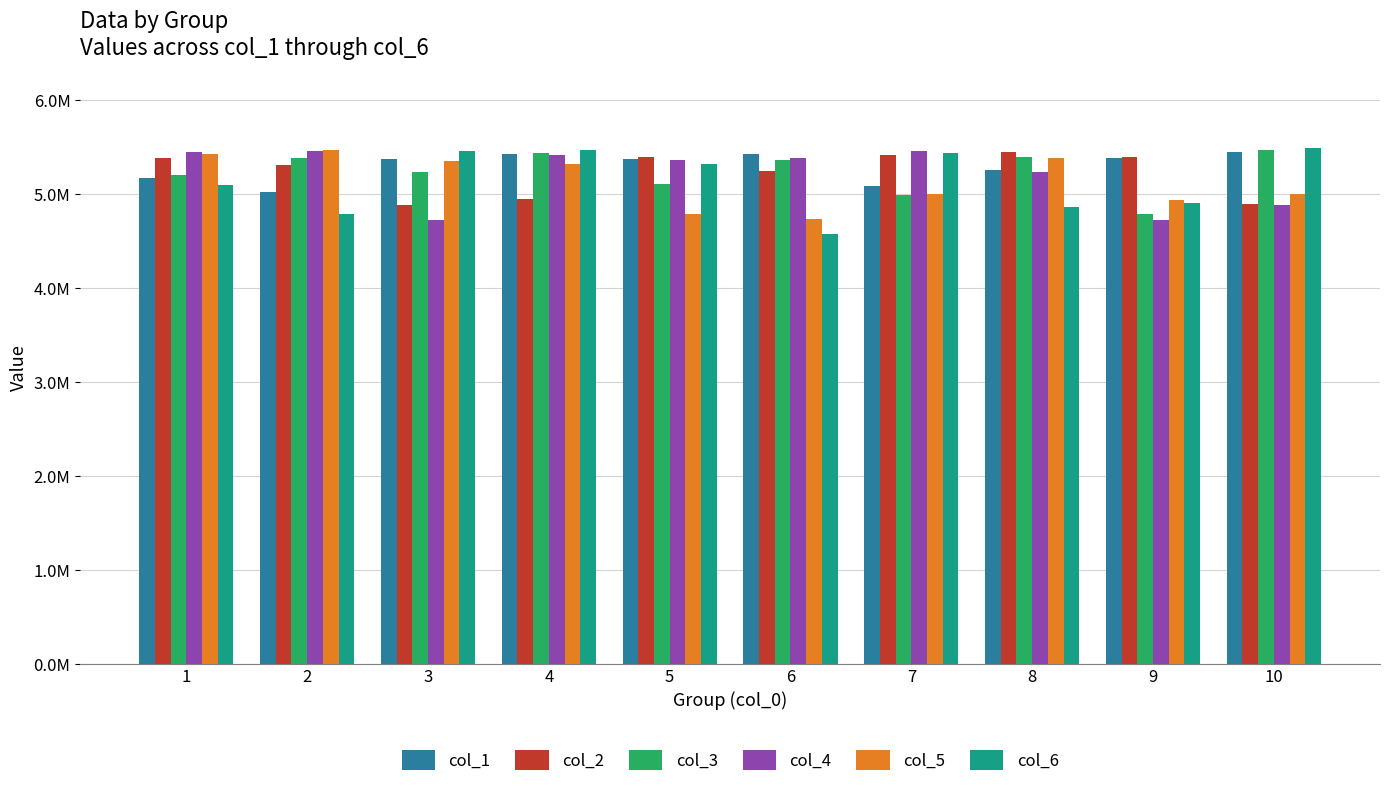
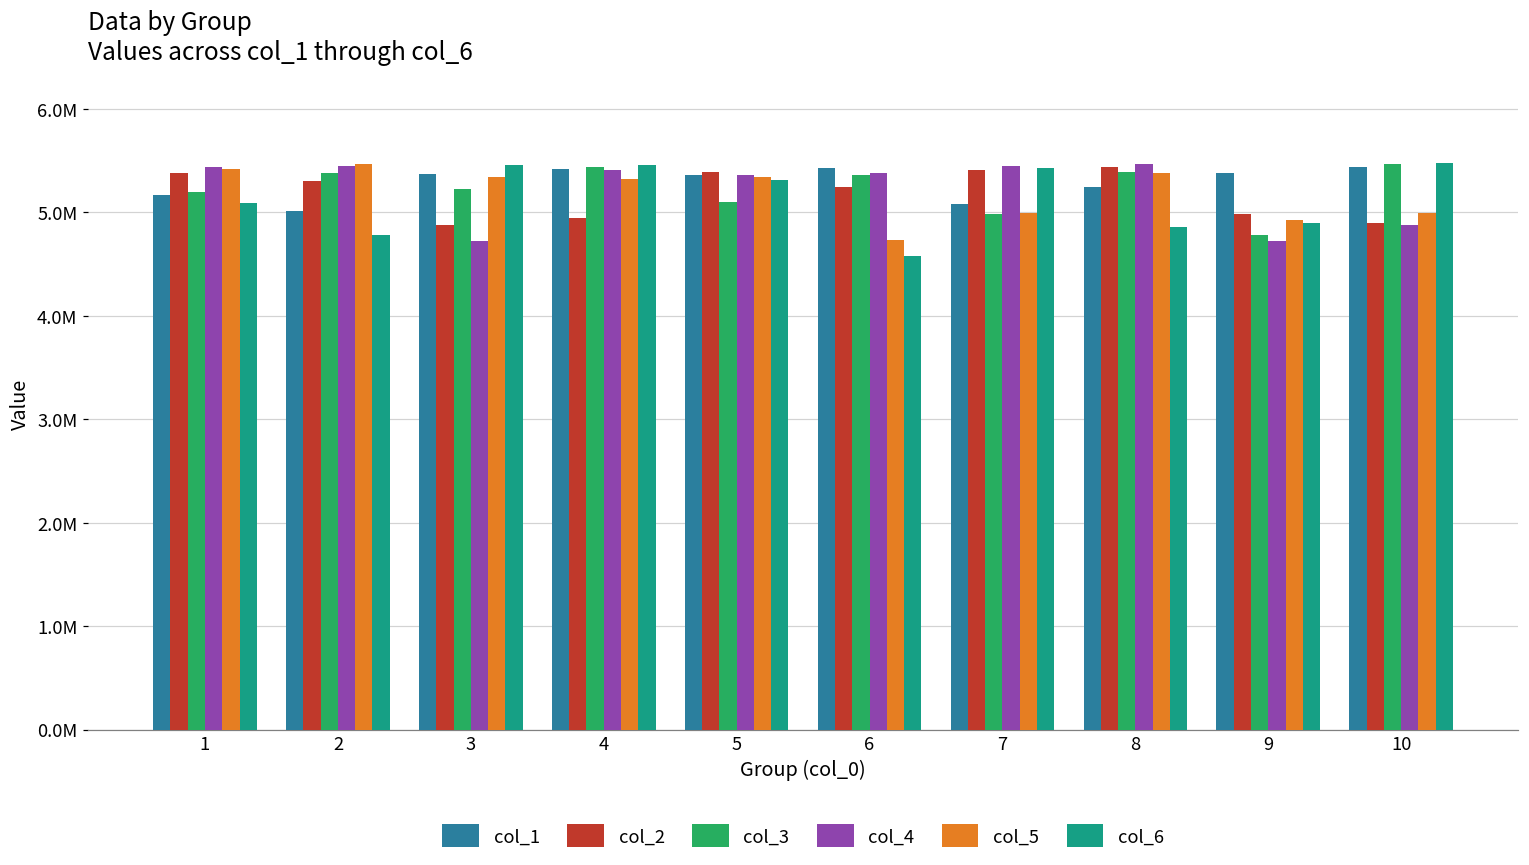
col_5, 5: 4800000 -> 5300000
col_4, 8: 5200000 -> 5500000
col_2, 9: 5400000 -> 5000000
